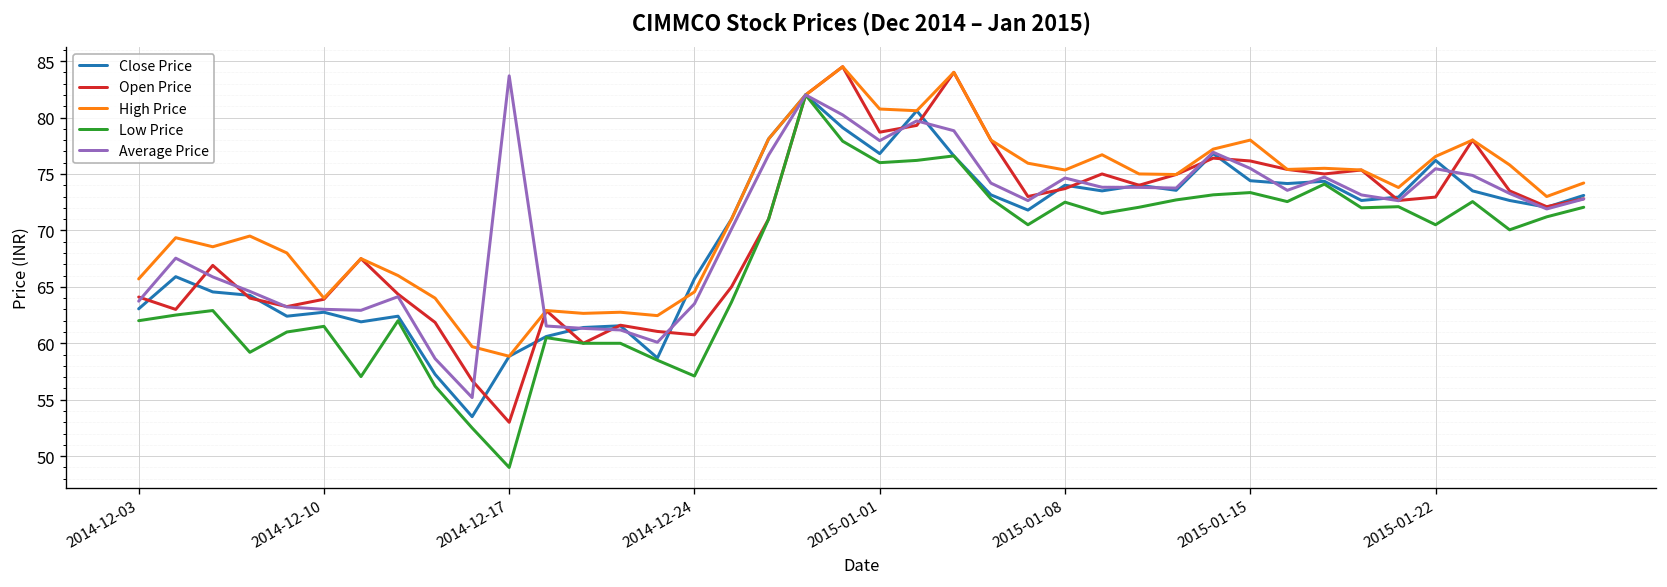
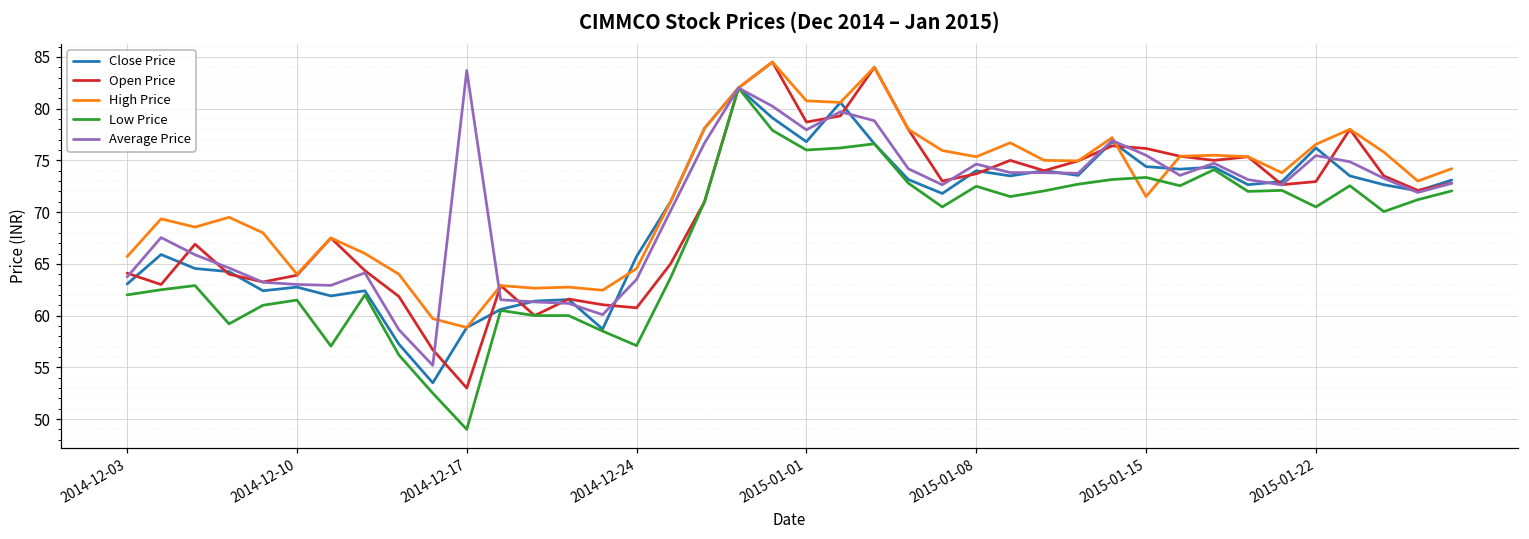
High Price, 2015-01-15: 78 -> 72
